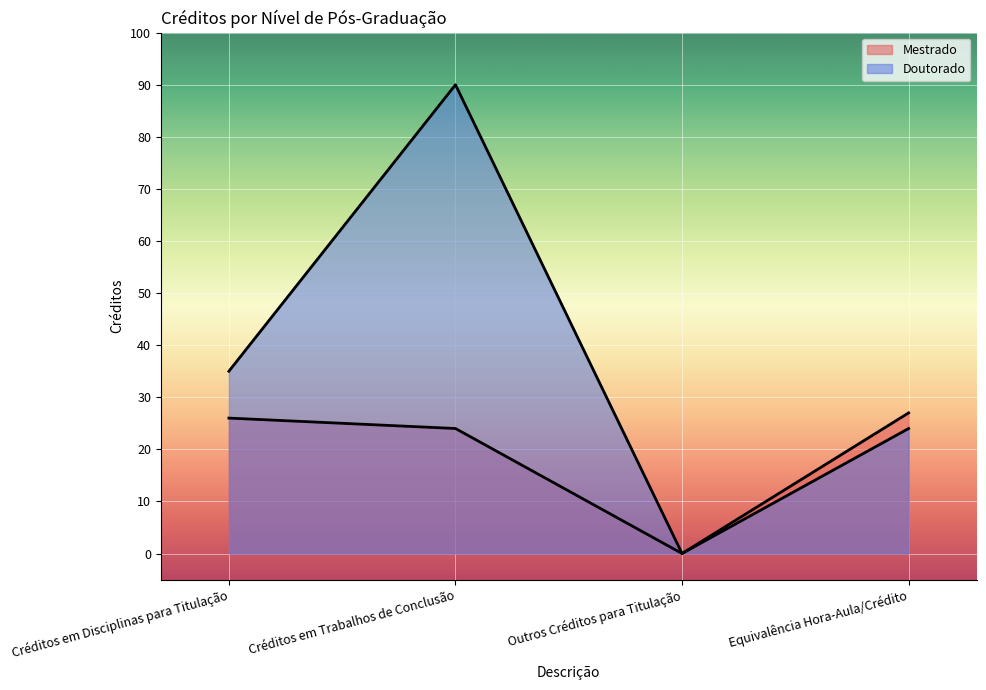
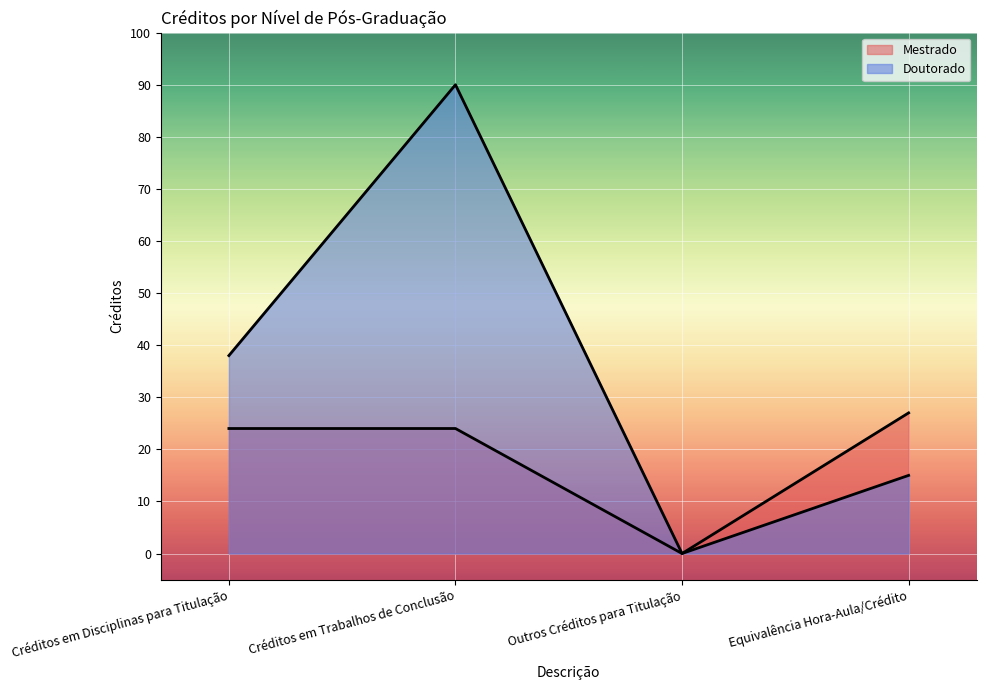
Mestrado, Créditos em Disciplinas para Titulação: 26 -> 24
Doutorado, Créditos em Disciplinas para Titulação: 35 -> 38
Doutorado, Equivalência Hora-Aula/Crédito: 24 -> 15
